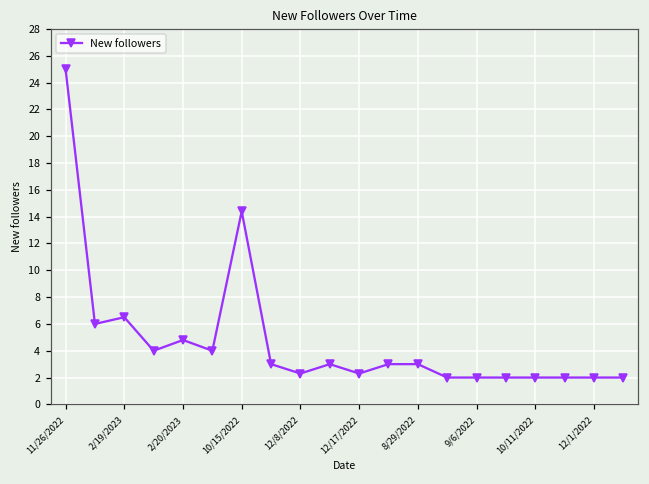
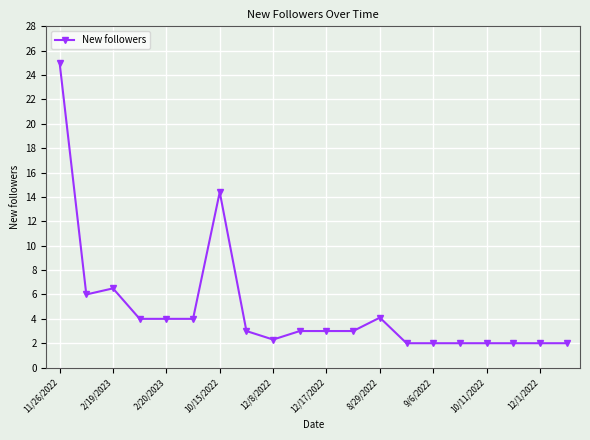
2/20/2023: 4.8 -> 4.0
12/17/2022: 2.3 -> 3.0
8/29/2022: 3.0 -> 4.1
